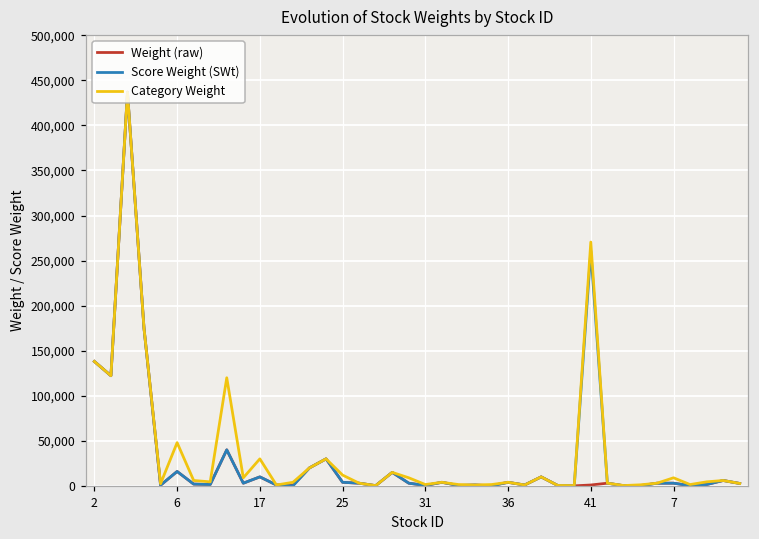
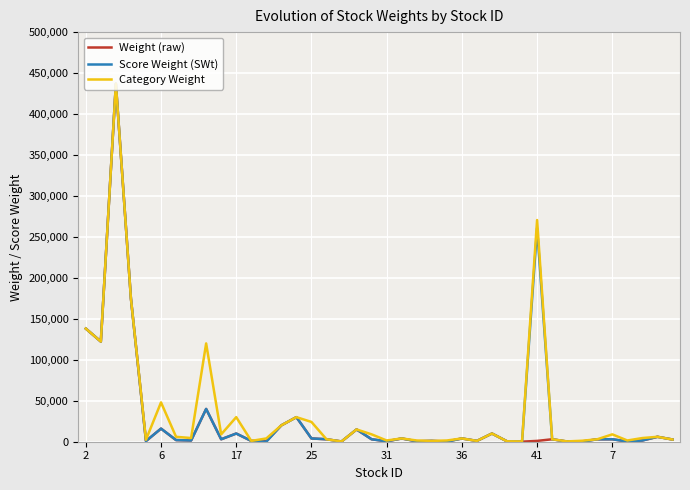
Category Weight, 25: 10,000 -> 20,000
